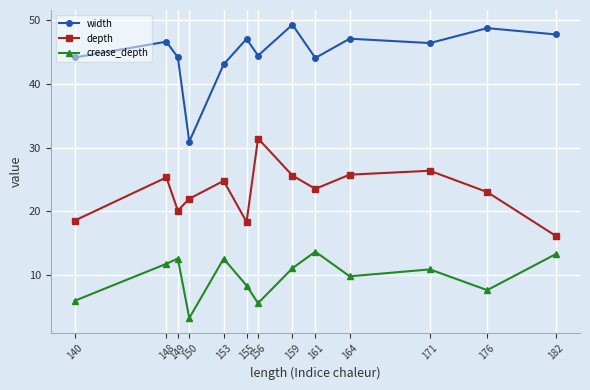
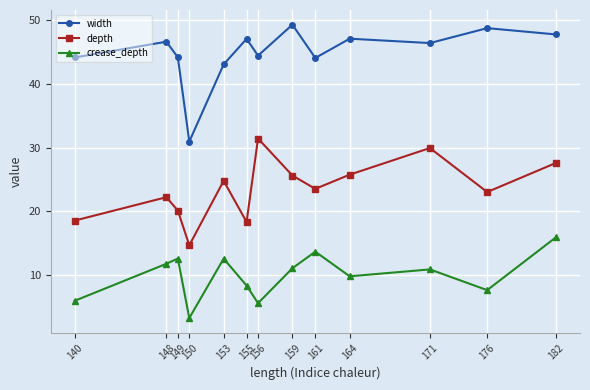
depth, 148: 25 -> 22
depth, 150: 22 -> 15
depth, 171: 26 -> 30
depth, 182: 16 -> 28
crease_depth, 182: 13 -> 16
